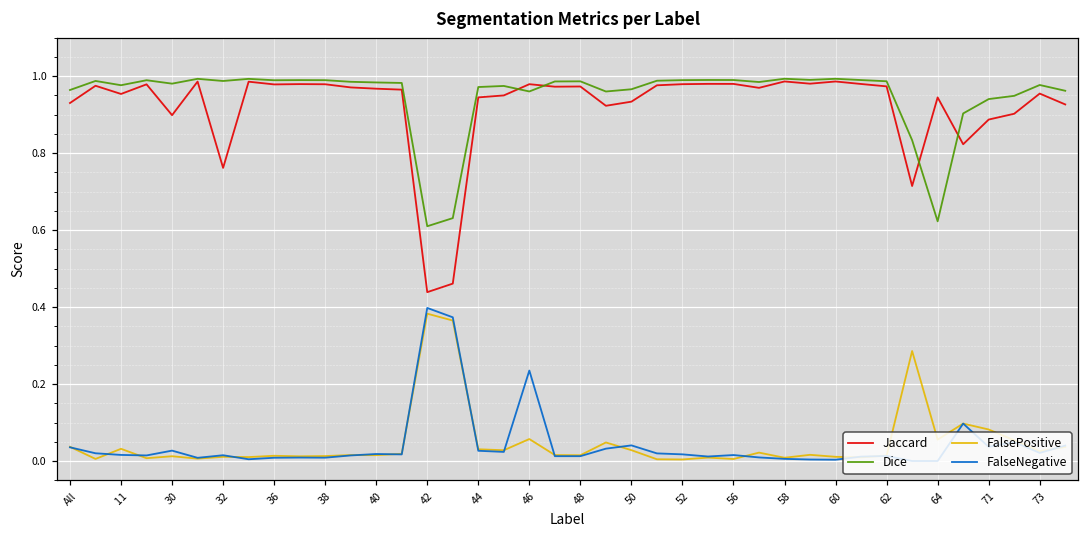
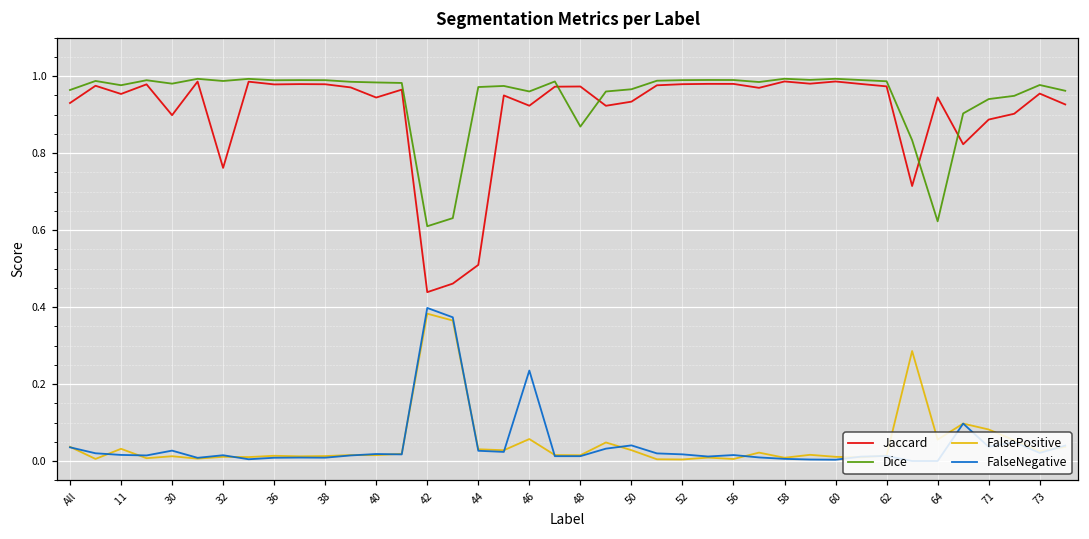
Jaccard, 40: 0.97 -> 0.94
Jaccard, 44: 0.94 -> 0.51
Jaccard, 46: 0.98 -> 0.92
Dice, 48: 0.99 -> 0.87
